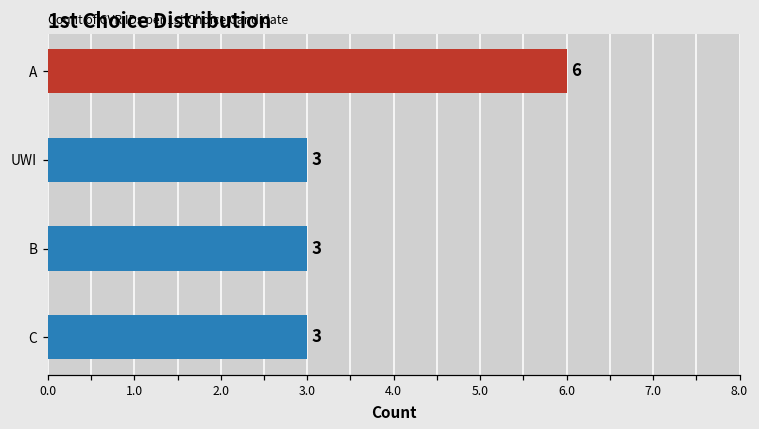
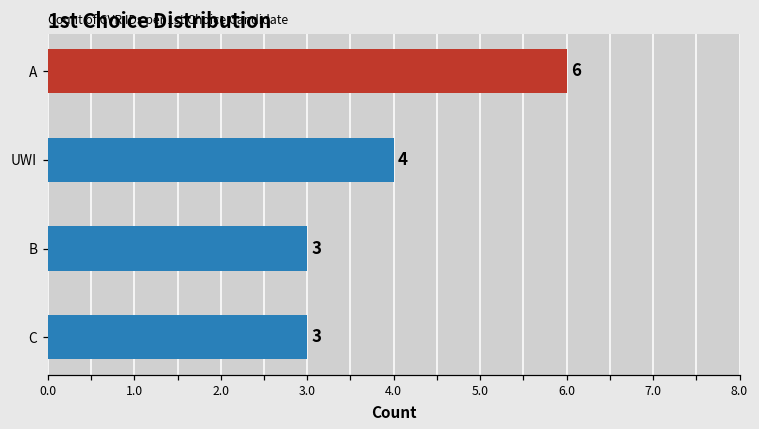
UWI: 3 -> 4
